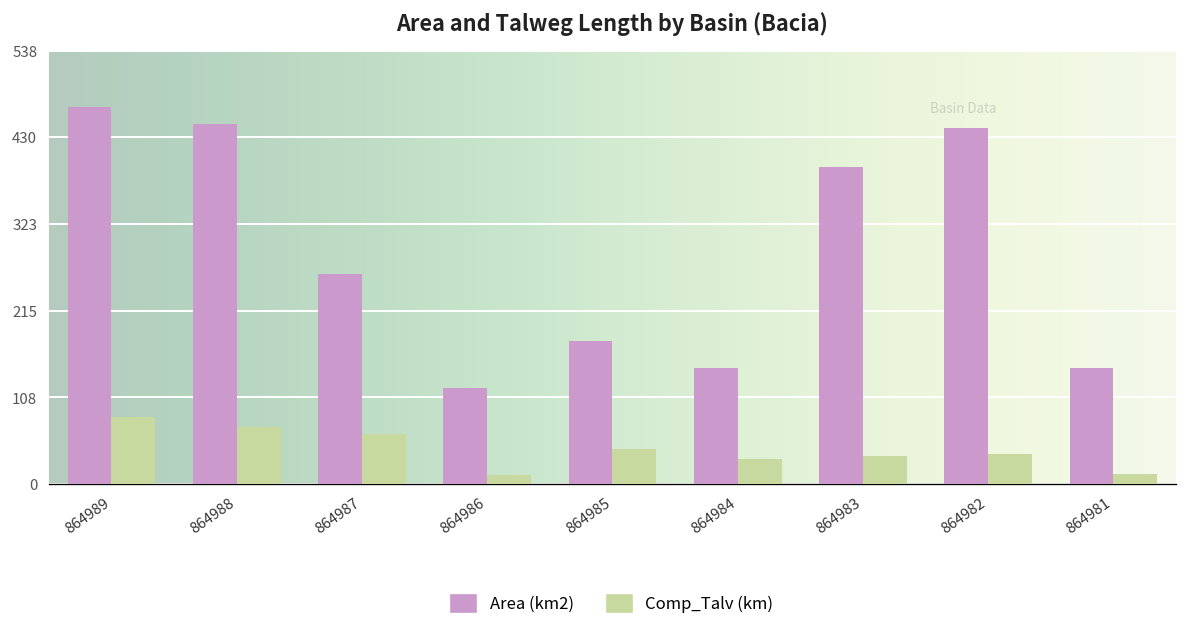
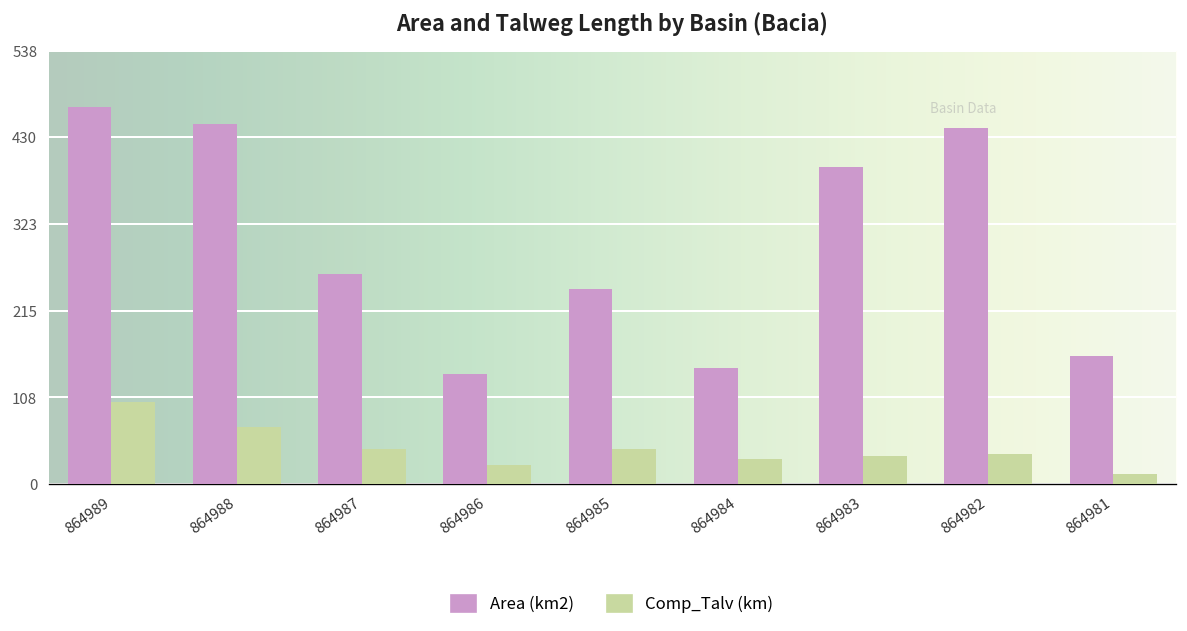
Comp_Talv (km), 864989: 80 -> 100
Comp_Talv (km), 864987: 60 -> 40
Area (km2), 864986: 120 -> 140
Comp_Talv (km), 864986: 10 -> 20
Area (km2), 864985: 180 -> 240
Area (km2), 864981: 140 -> 160
